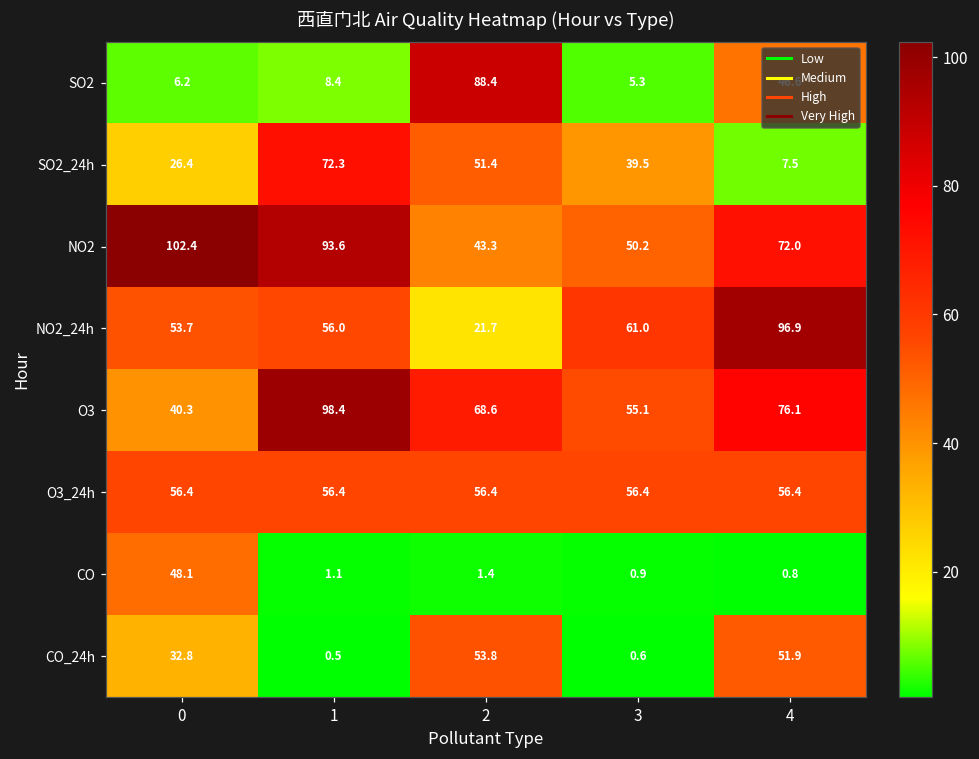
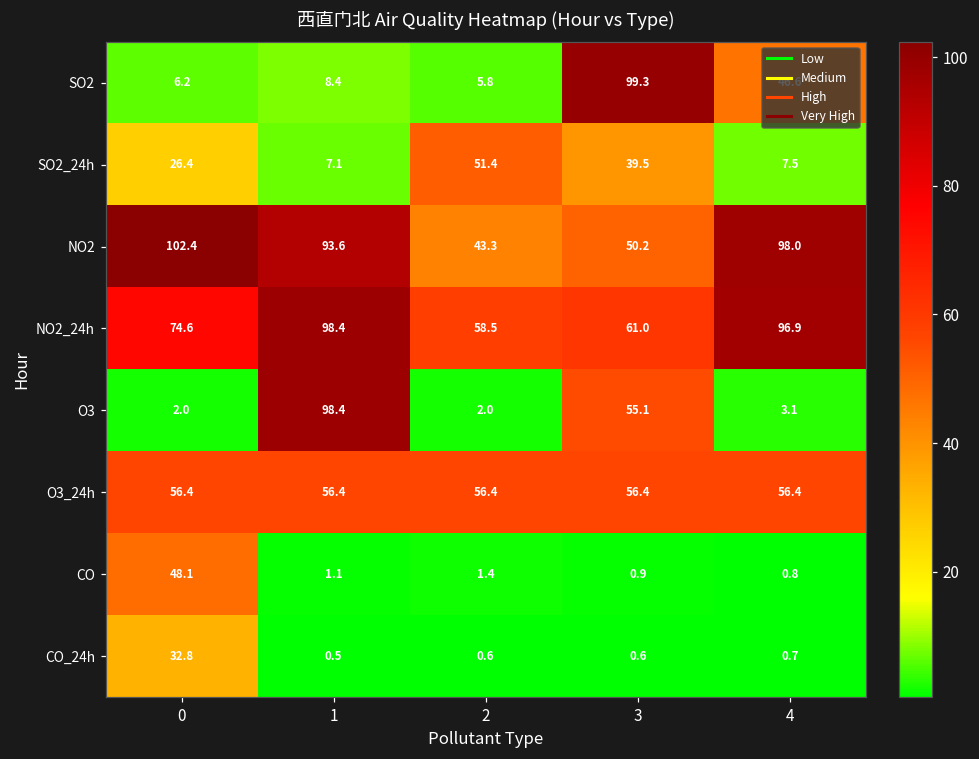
SO2, 2: 88.4 -> 5.8
SO2, 3: 5.3 -> 99.3
SO2_24h, 1: 72.3 -> 7.1
NO2, 4: 72.0 -> 98.0
NO2_24h, 0: 53.7 -> 74.6
NO2_24h, 1: 56.0 -> 98.4
NO2_24h, 2: 21.7 -> 58.5
O3, 0: 40.3 -> 2.0
O3, 2: 68.6 -> 2.0
O3, 4: 76.1 -> 3.1
CO_24h, 2: 53.8 -> 0.6
CO_24h, 4: 51.9 -> 0.7
